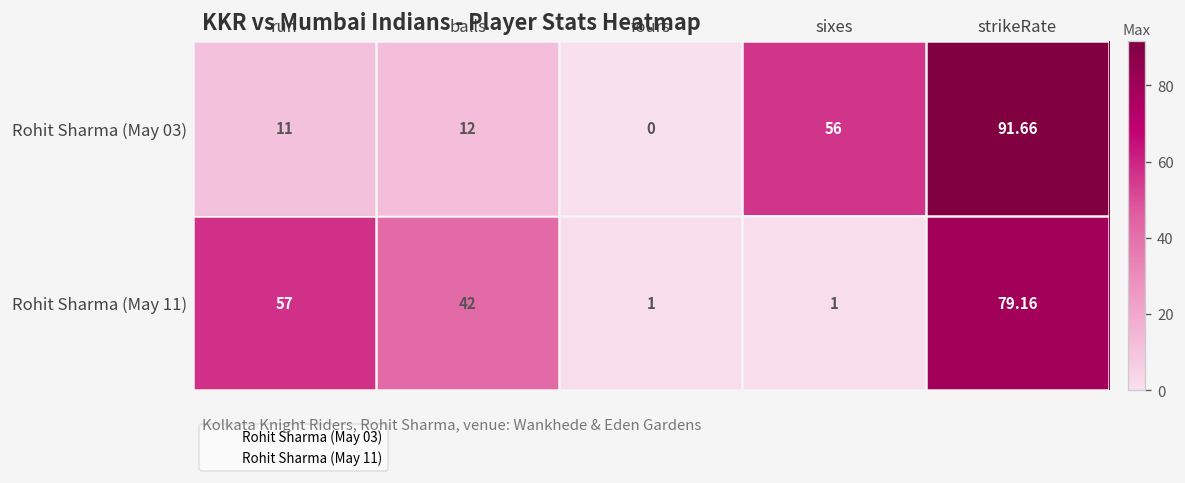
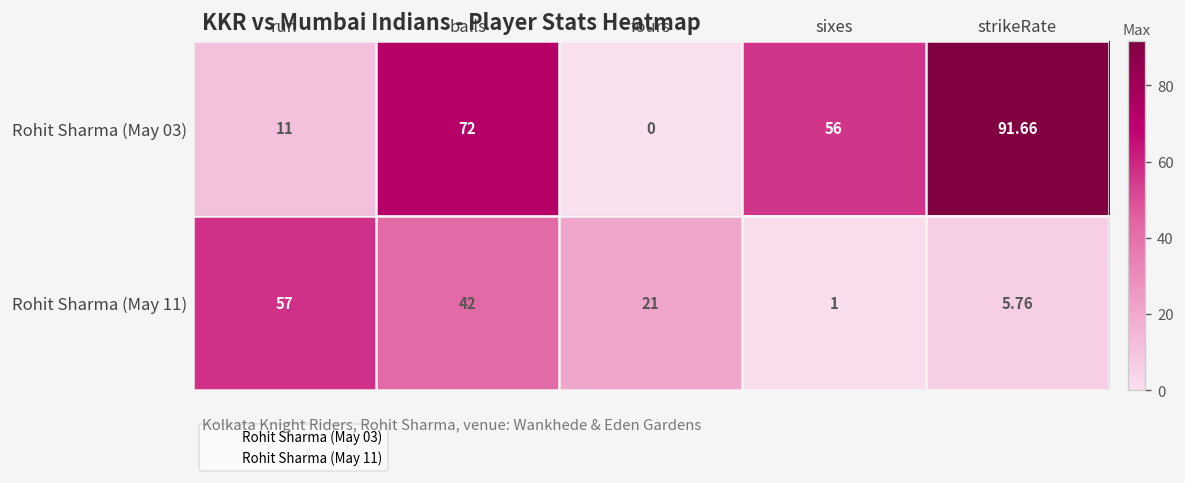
Rohit Sharma (May 03), balls: 12 -> 72
Rohit Sharma (May 11), fours: 1 -> 21
Rohit Sharma (May 11), strikeRate: 79.16 -> 5.76
